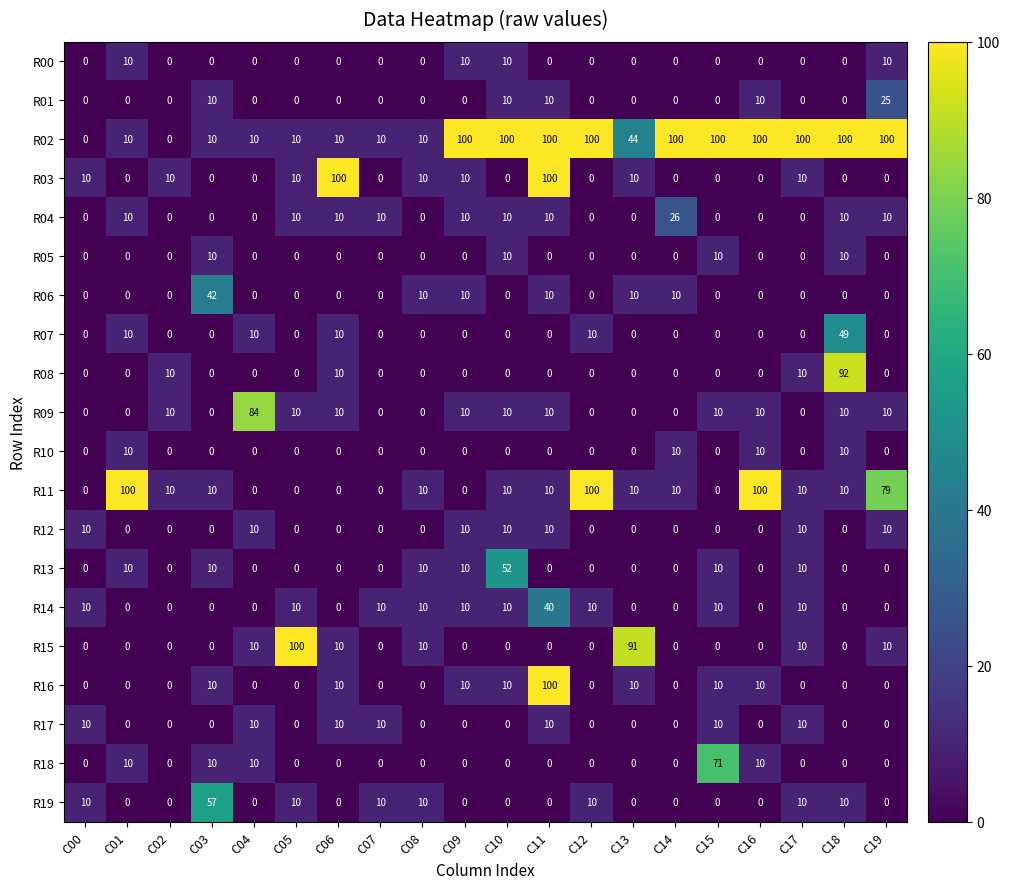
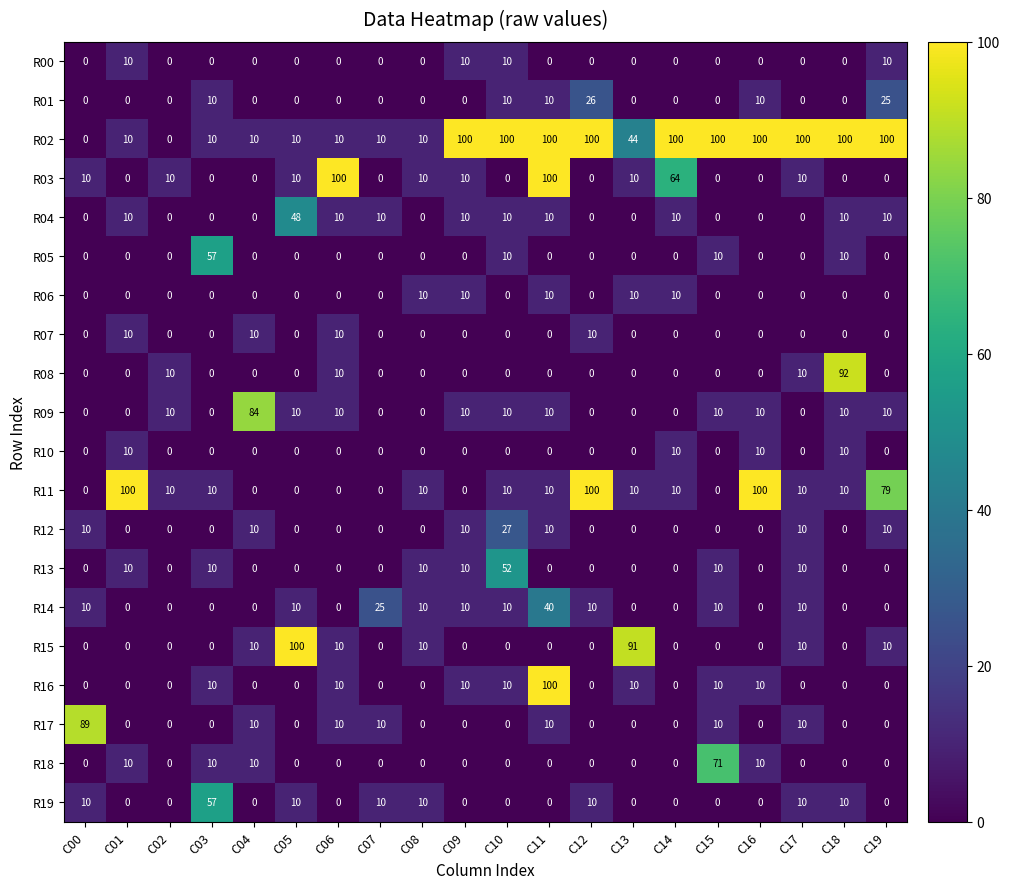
R01, C12: 0 -> 26
R03, C14: 0 -> 64
R04, C05: 10 -> 48
R04, C14: 26 -> 10
R05, C03: 10 -> 57
R06, C03: 42 -> 0
R07, C18: 49 -> 0
R12, C10: 10 -> 27
R14, C07: 10 -> 25
R17, C00: 10 -> 89
